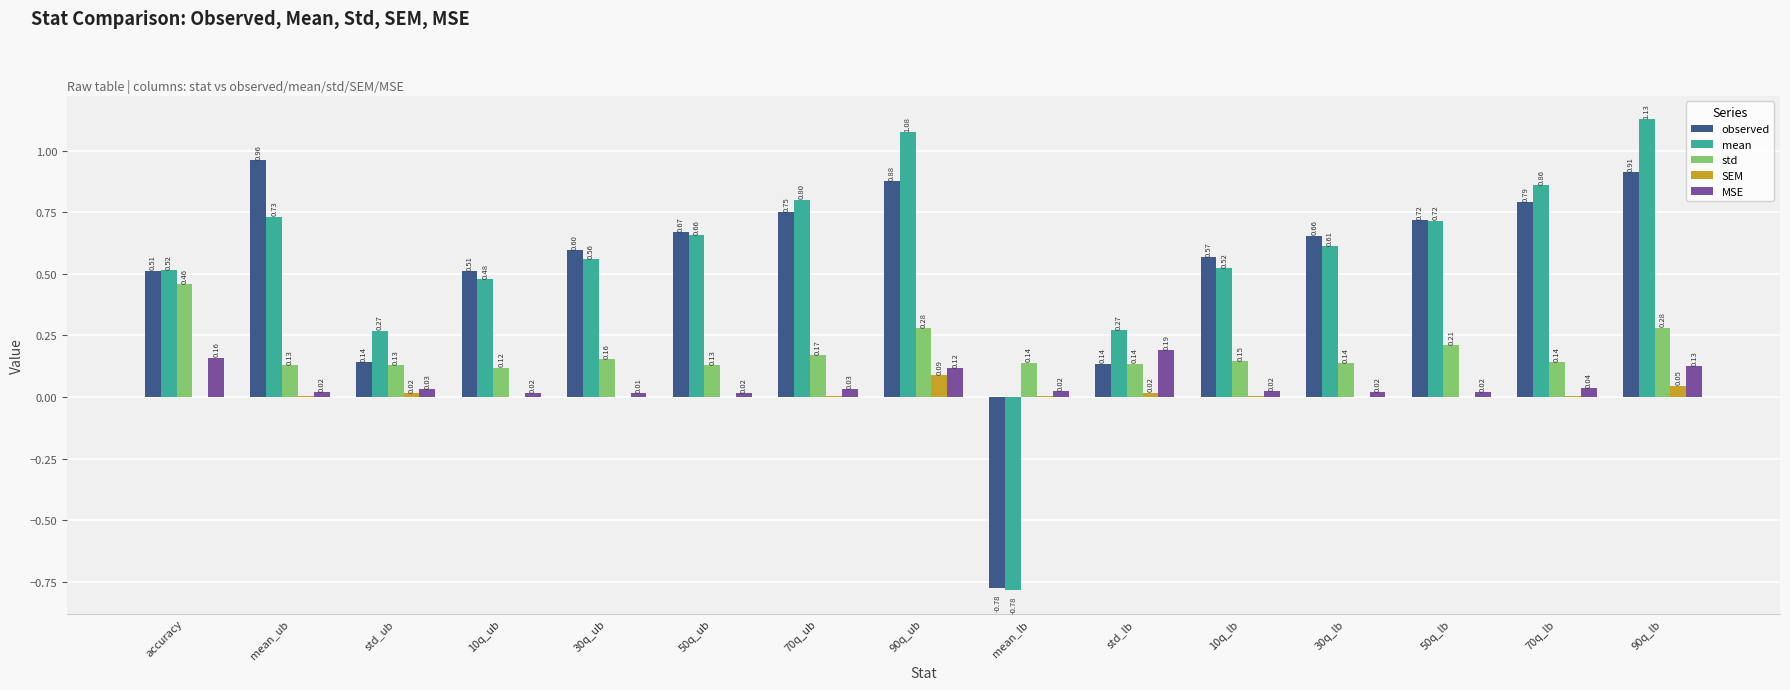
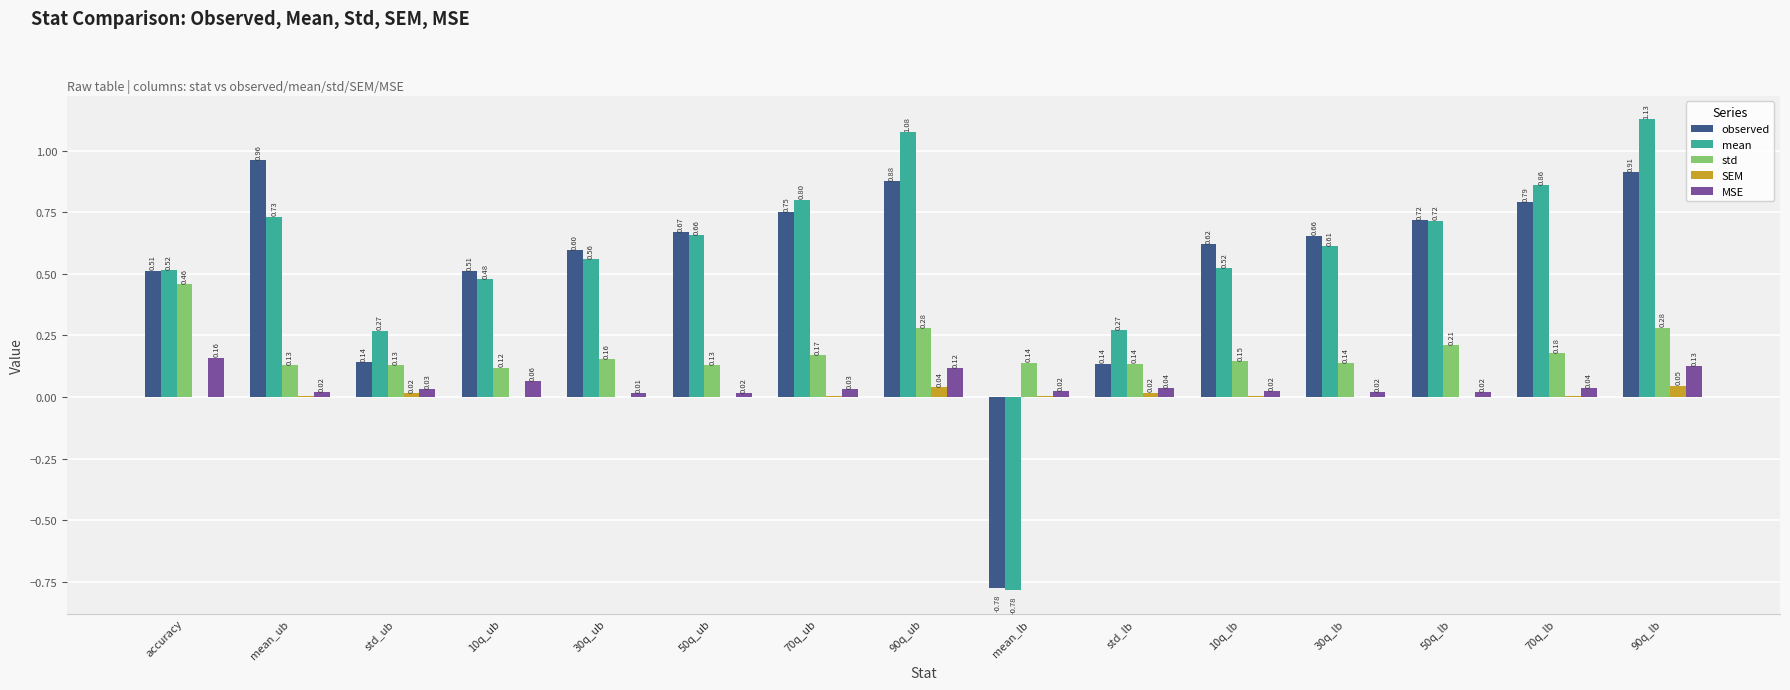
MSE, 10q_ub: 0.02 -> 0.06
SEM, 90q_ub: 0.09 -> 0.04
MSE, std_lb: 0.19 -> 0.04
observed, 10q_lb: 0.57 -> 0.62
std, 70q_lb: 0.14 -> 0.18
